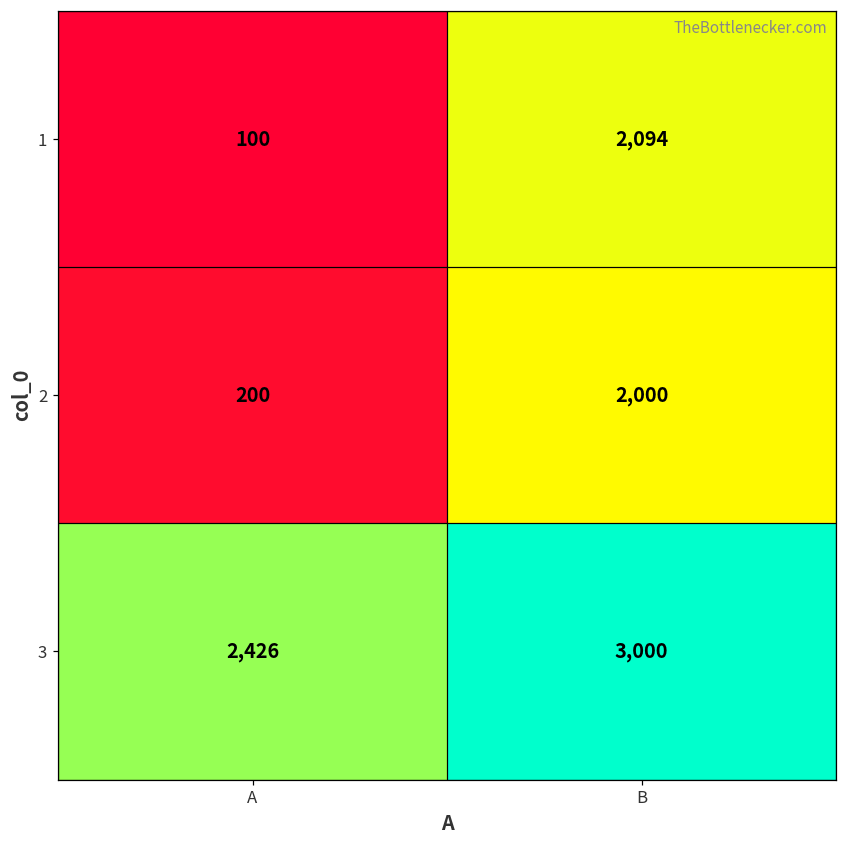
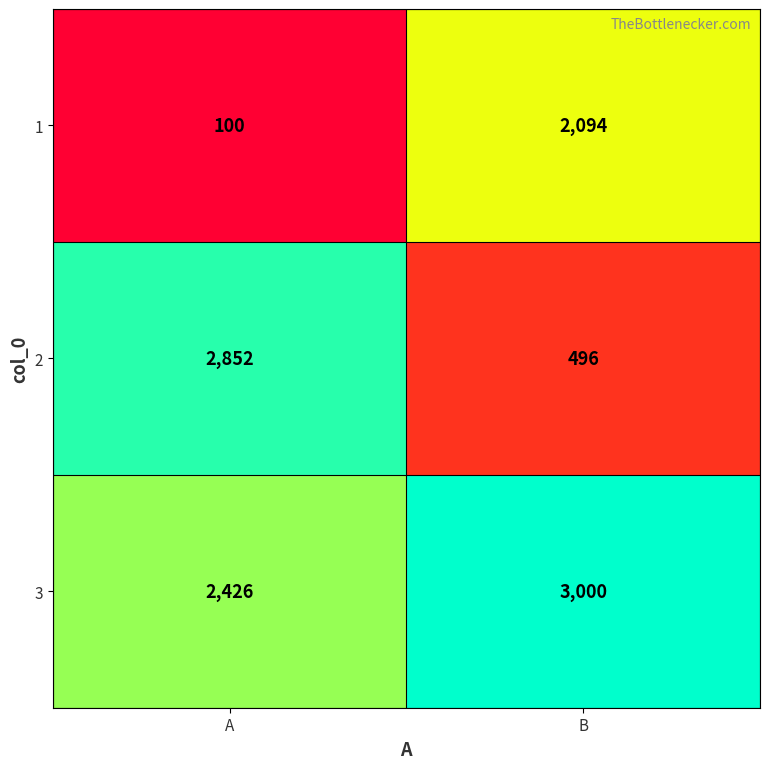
2, A: 200 -> 2,852
2, B: 2,000 -> 496
